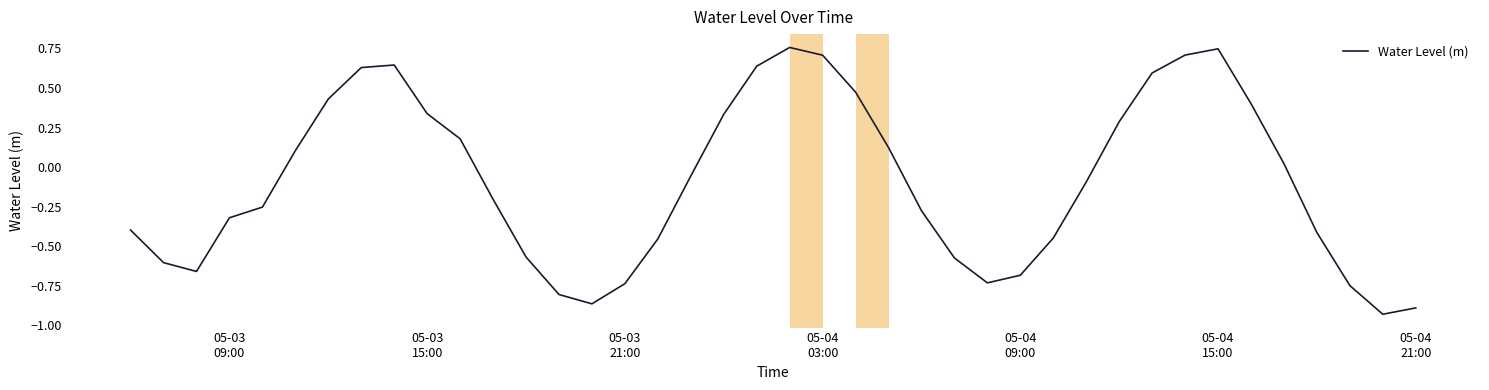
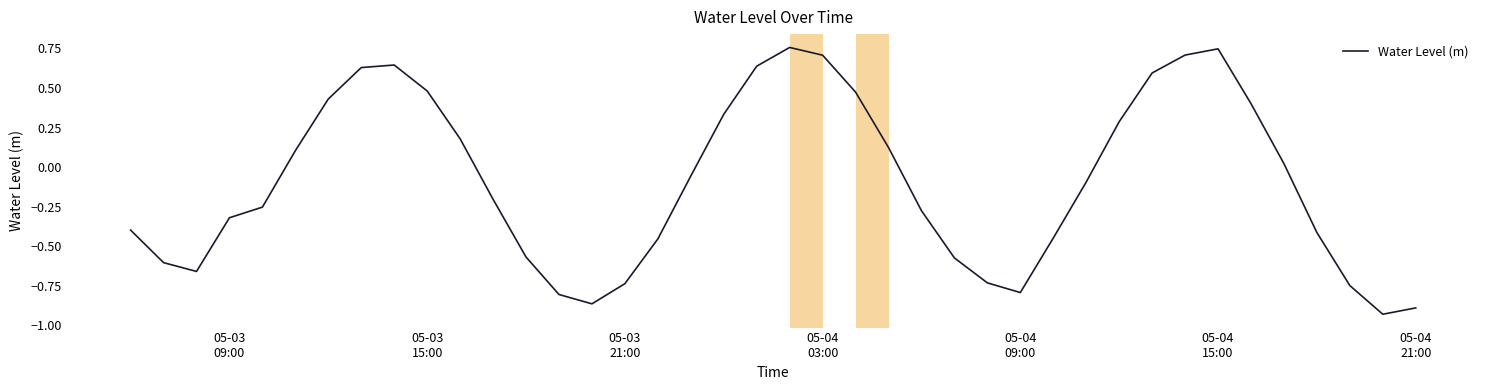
05-03 15:00: 0.34 -> 0.48
05-04 09:00: -0.68 -> -0.79
